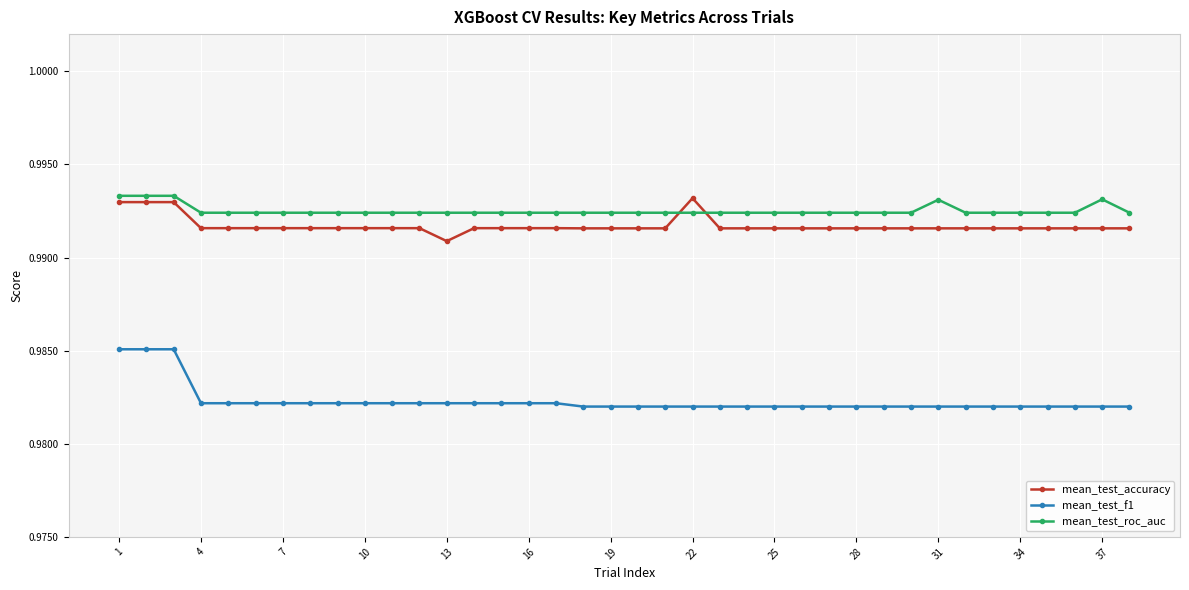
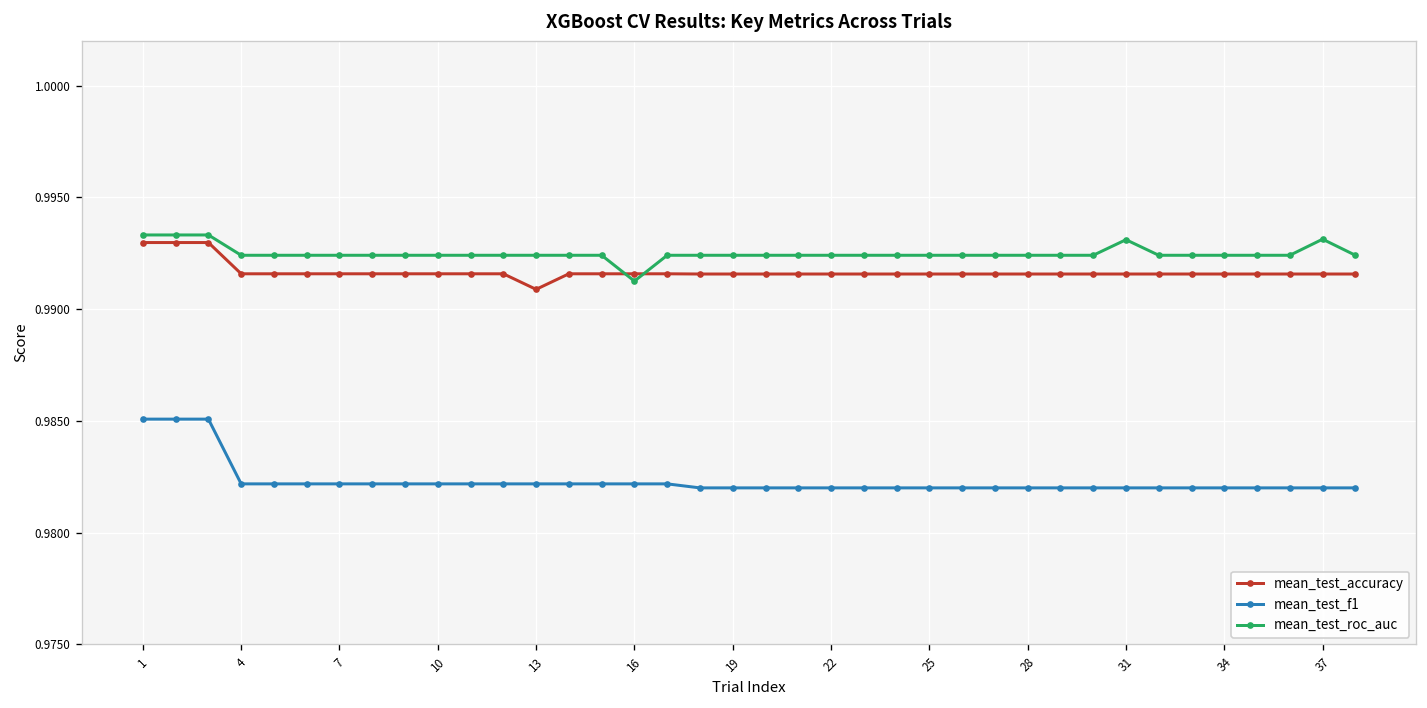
mean_test_roc_auc, 16: 0.9924 -> 0.9913
mean_test_accuracy, 22: 0.9932 -> 0.9916
